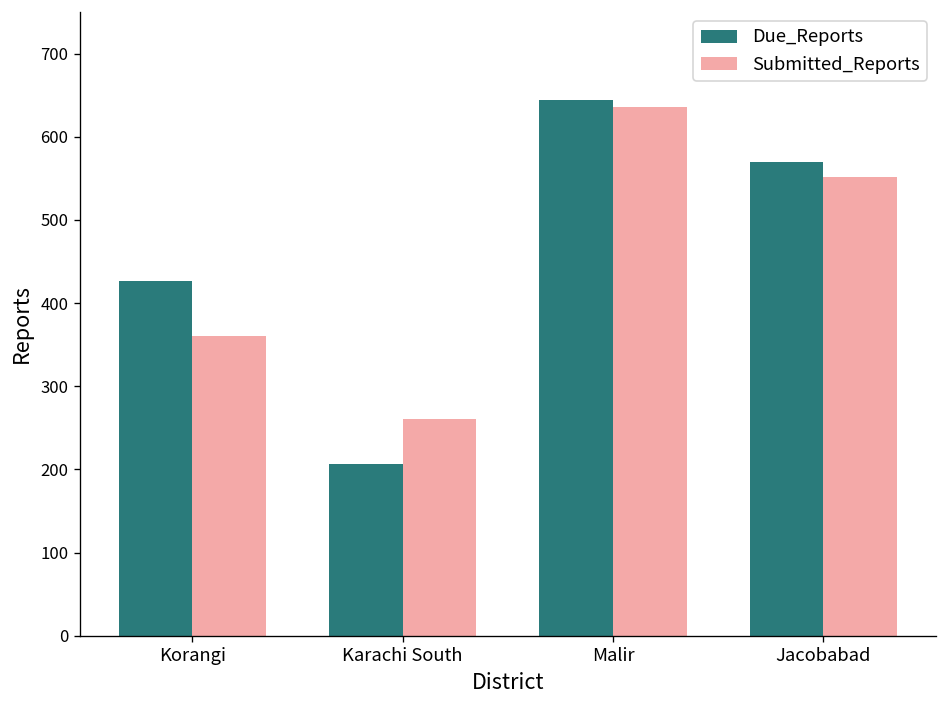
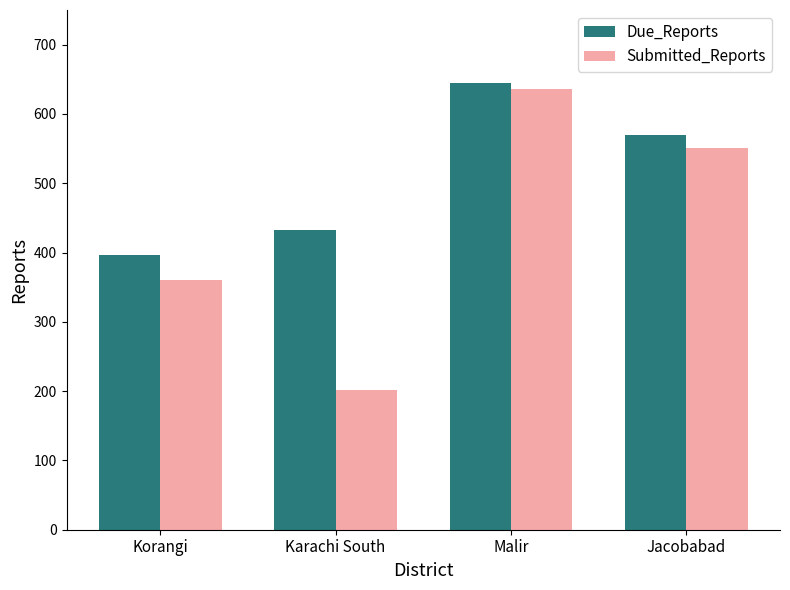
Due_Reports, Korangi: 430 -> 400
Due_Reports, Karachi South: 210 -> 430
Submitted_Reports, Karachi South: 260 -> 200
